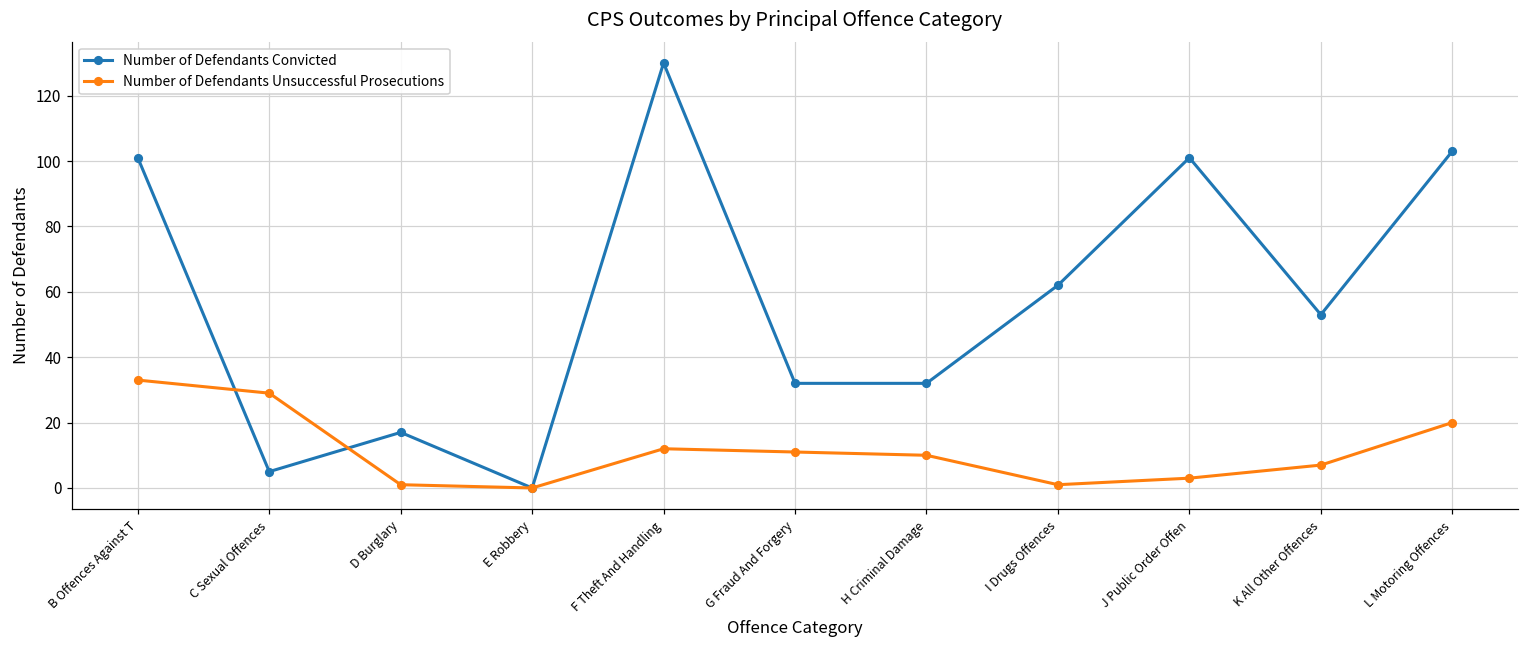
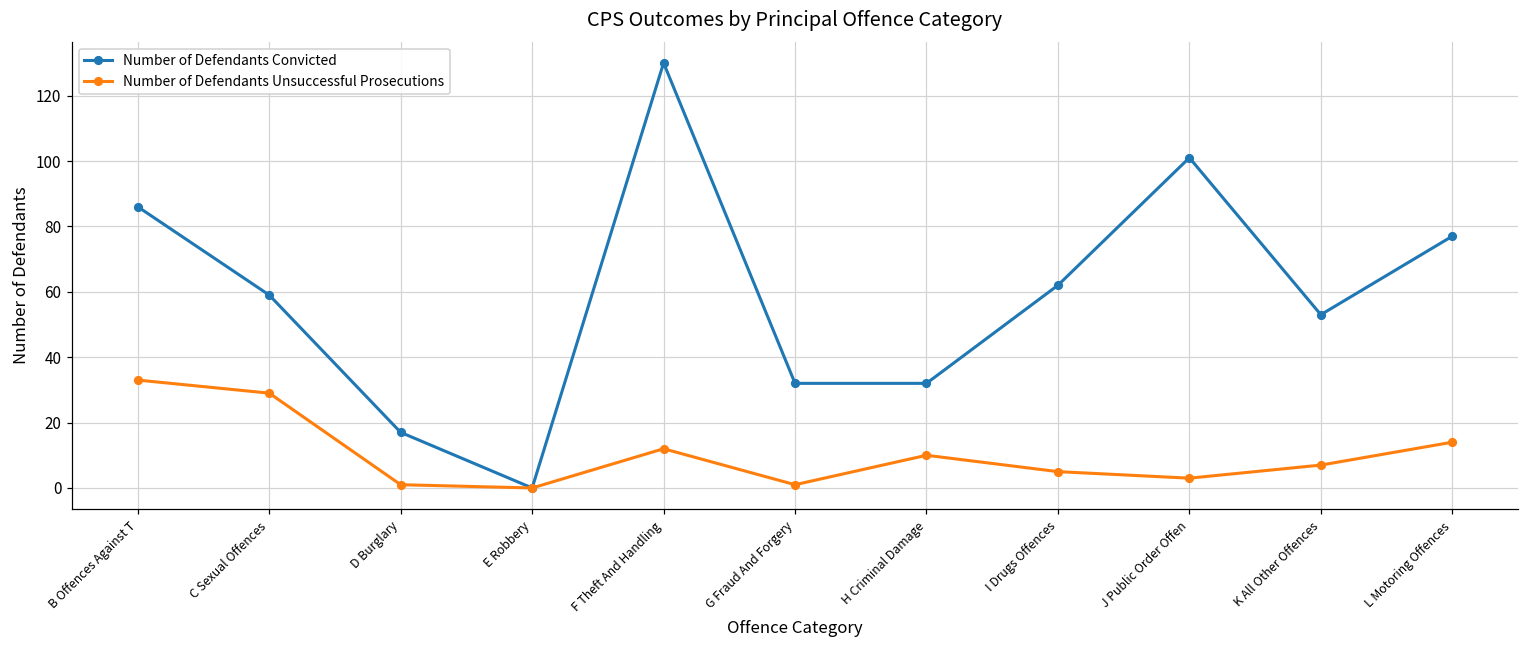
Number of Defendants Convicted, B Offences Against T: 101 -> 86
Number of Defendants Convicted, C Sexual Offences: 5 -> 59
Number of Defendants Unsuccessful Prosecutions, G Fraud And Forgery: 11 -> 1
Number of Defendants Unsuccessful Prosecutions, I Drugs Offences: 1 -> 5
Number of Defendants Convicted, L Motoring Offences: 103 -> 77
Number of Defendants Unsuccessful Prosecutions, L Motoring Offences: 20 -> 14
